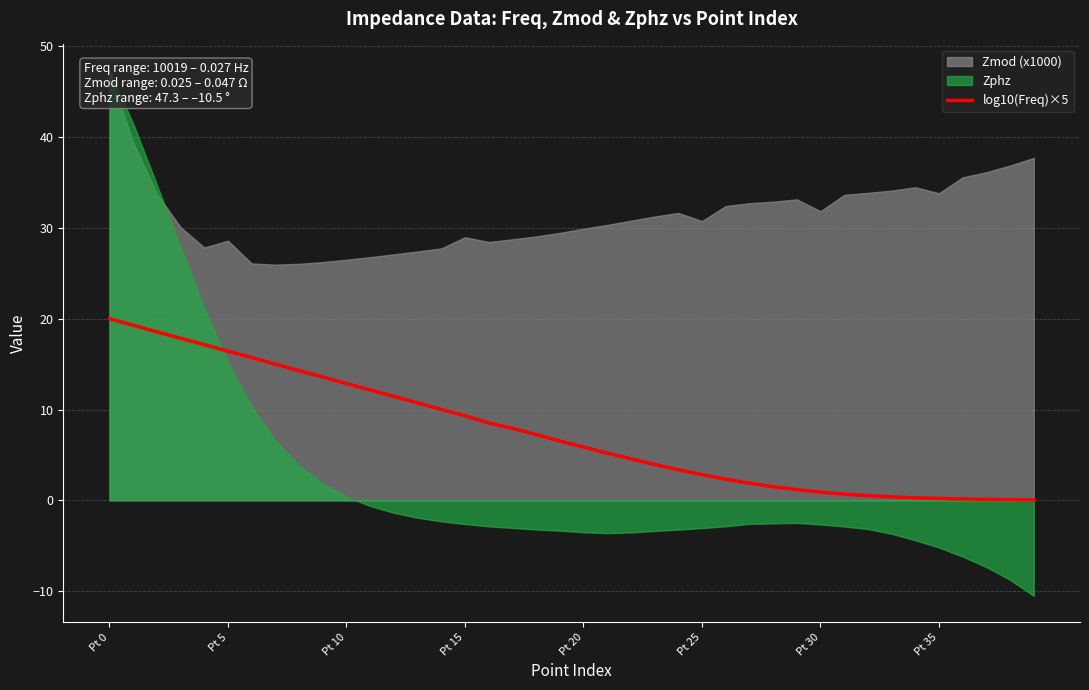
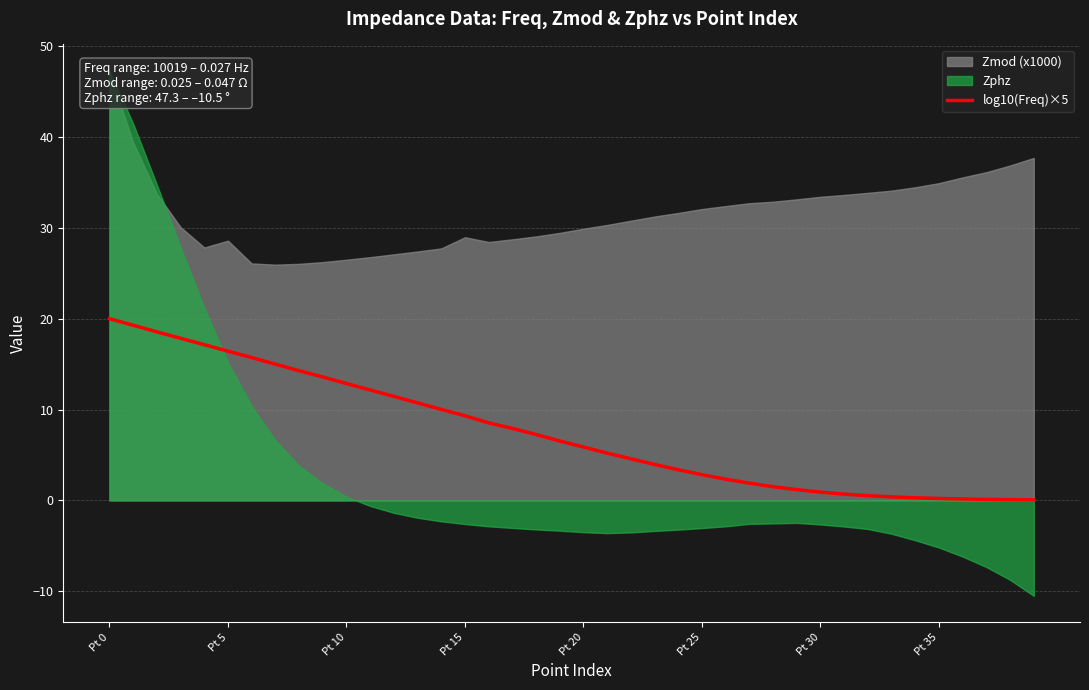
Zmod (x1000), Pt 25: 31 -> 32
Zmod (x1000), Pt 30: 32 -> 33
Zmod (x1000), Pt 35: 34 -> 35
